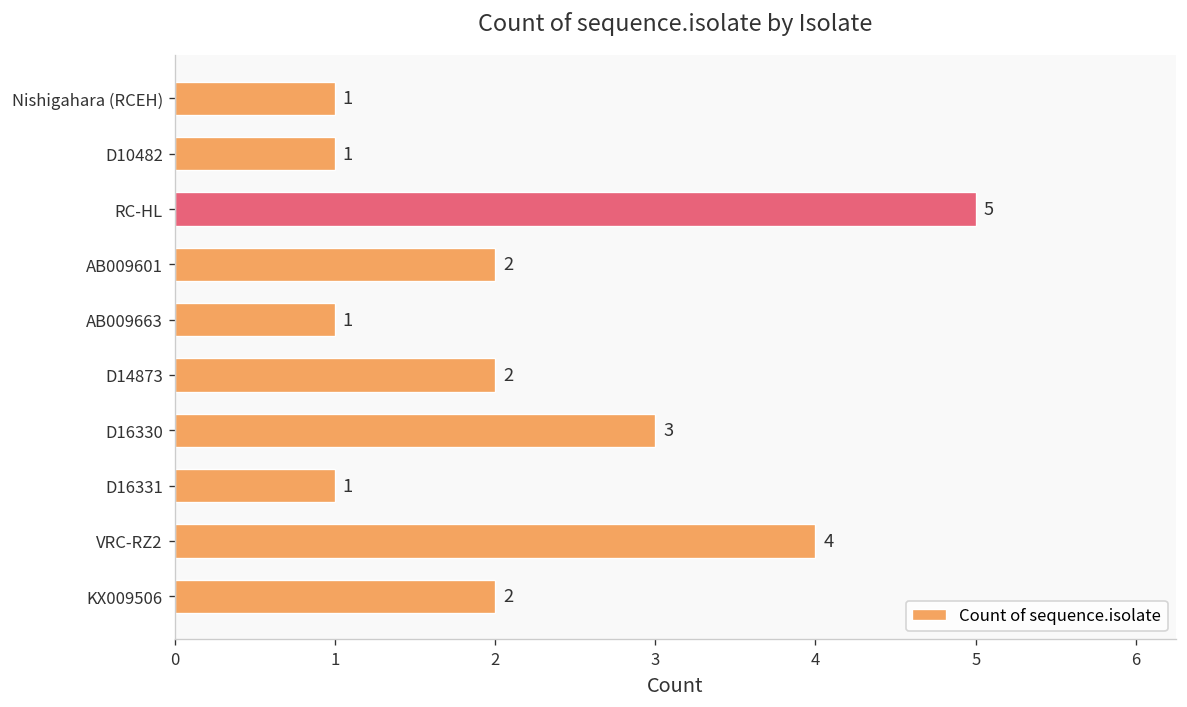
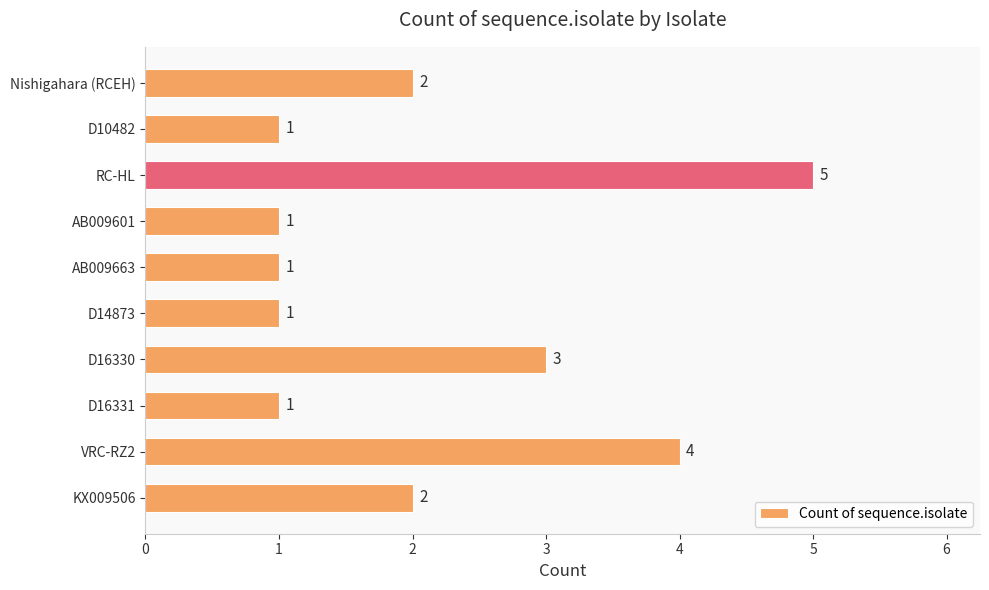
Nishigahara (RCEH): 1 -> 2
AB009601: 2 -> 1
D14873: 2 -> 1
